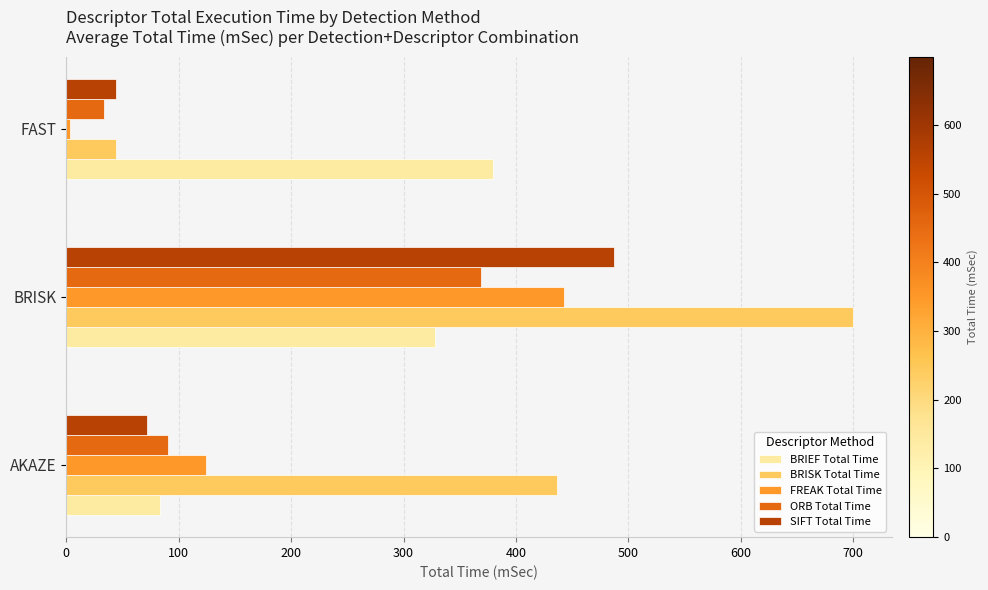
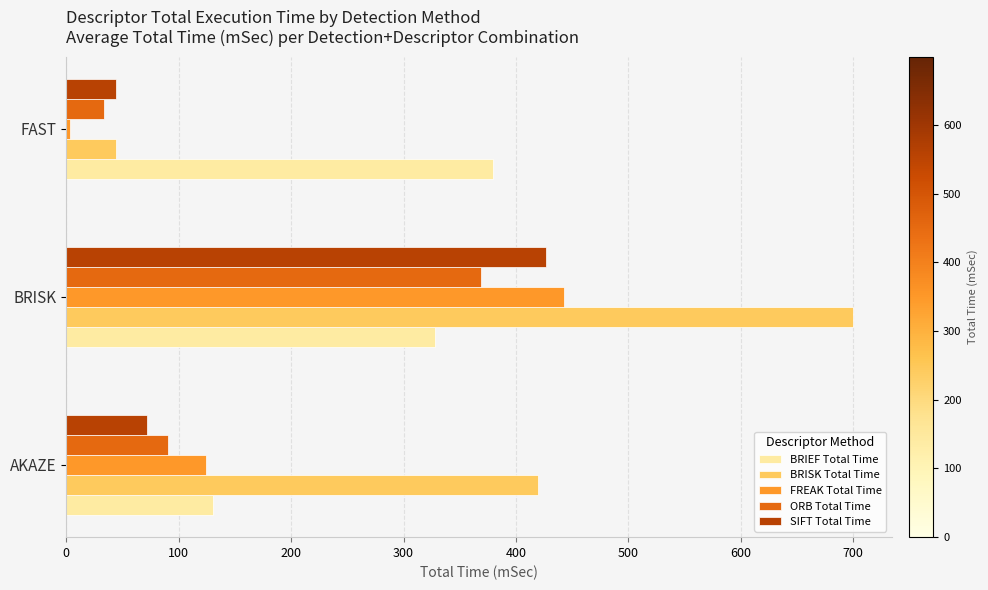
SIFT Total Time, BRISK: 487 -> 426
BRISK Total Time, AKAZE: 437 -> 420
BRIEF Total Time, AKAZE: 83 -> 130
